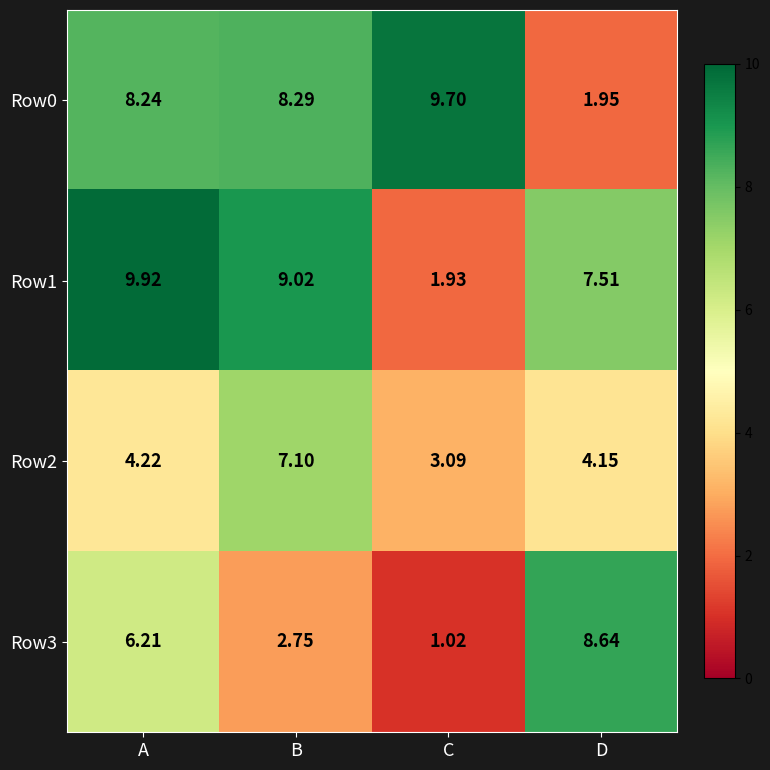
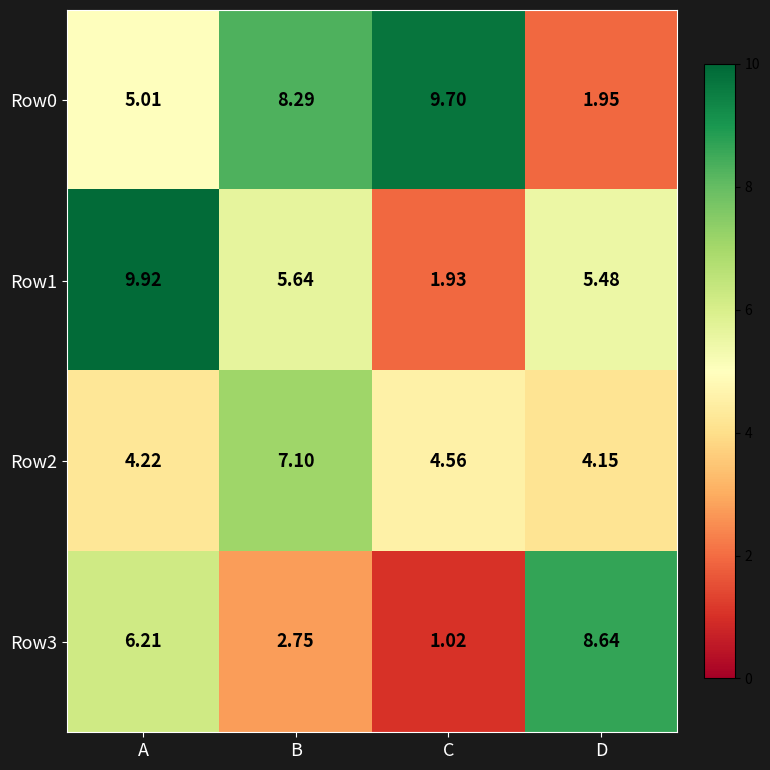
Row0, A: 8.24 -> 5.01
Row1, B: 9.02 -> 5.64
Row1, D: 7.51 -> 5.48
Row2, C: 3.09 -> 4.56
